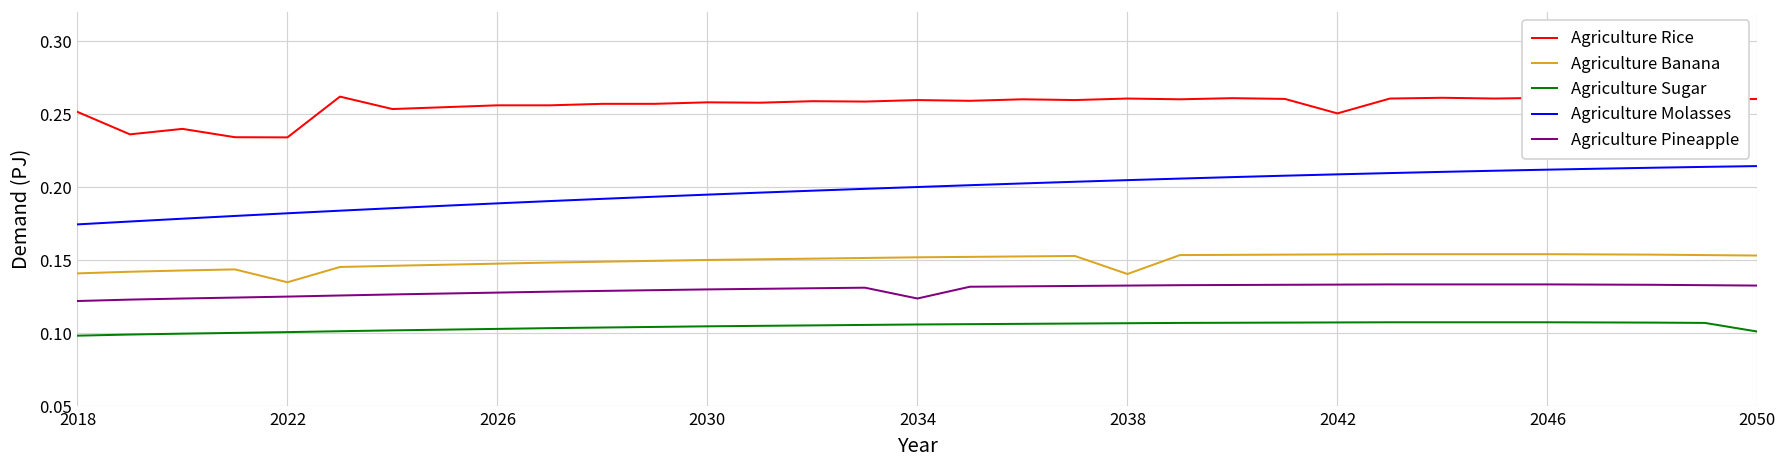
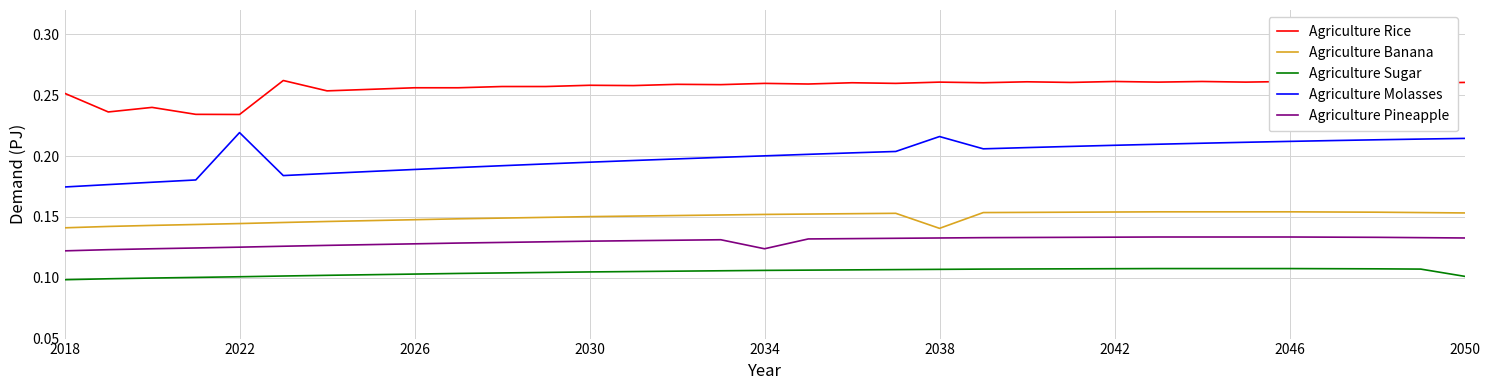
Agriculture Banana, 2022: 0.135 -> 0.145
Agriculture Molasses, 2022: 0.182 -> 0.219
Agriculture Molasses, 2038: 0.205 -> 0.216
Agriculture Rice, 2042: 0.251 -> 0.261
